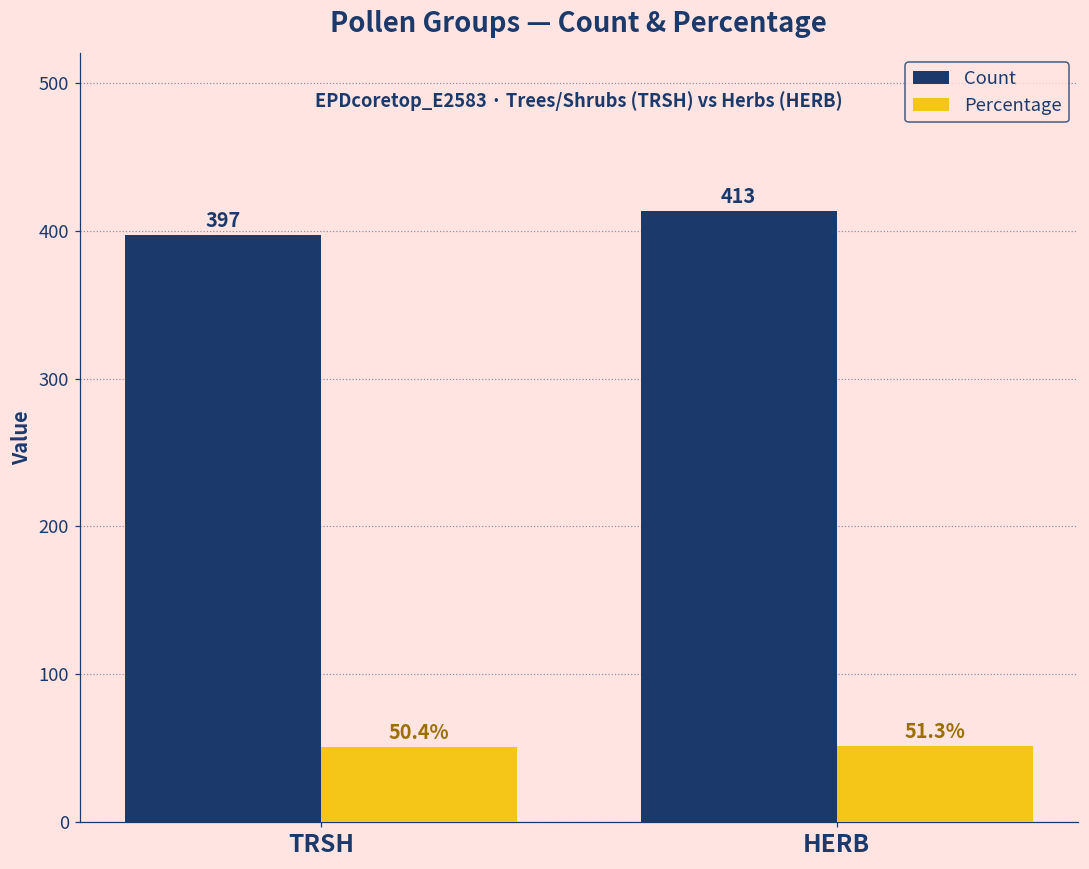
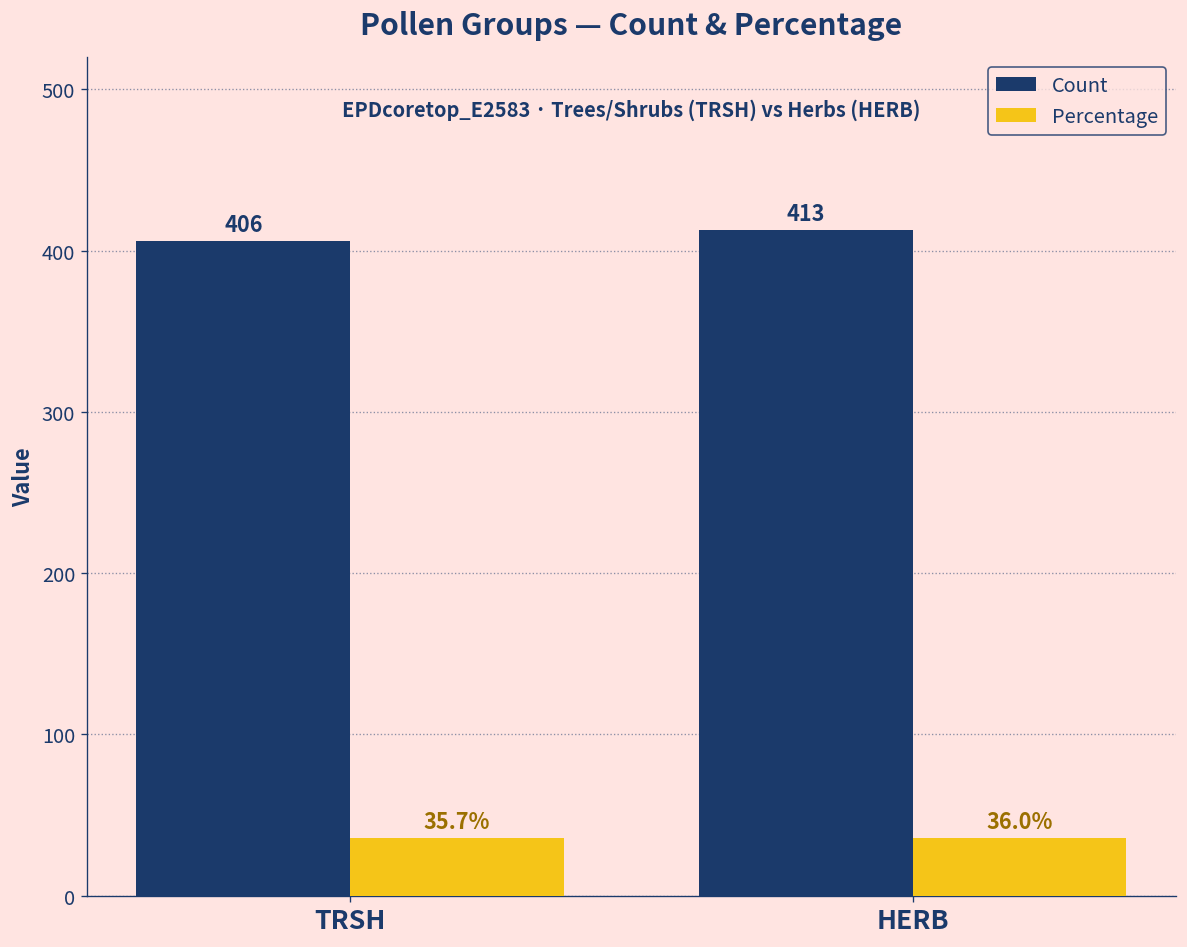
Count, TRSH: 397 -> 406
Percentage, TRSH: 50.4% -> 35.7%
Percentage, HERB: 51.3% -> 36.0%
